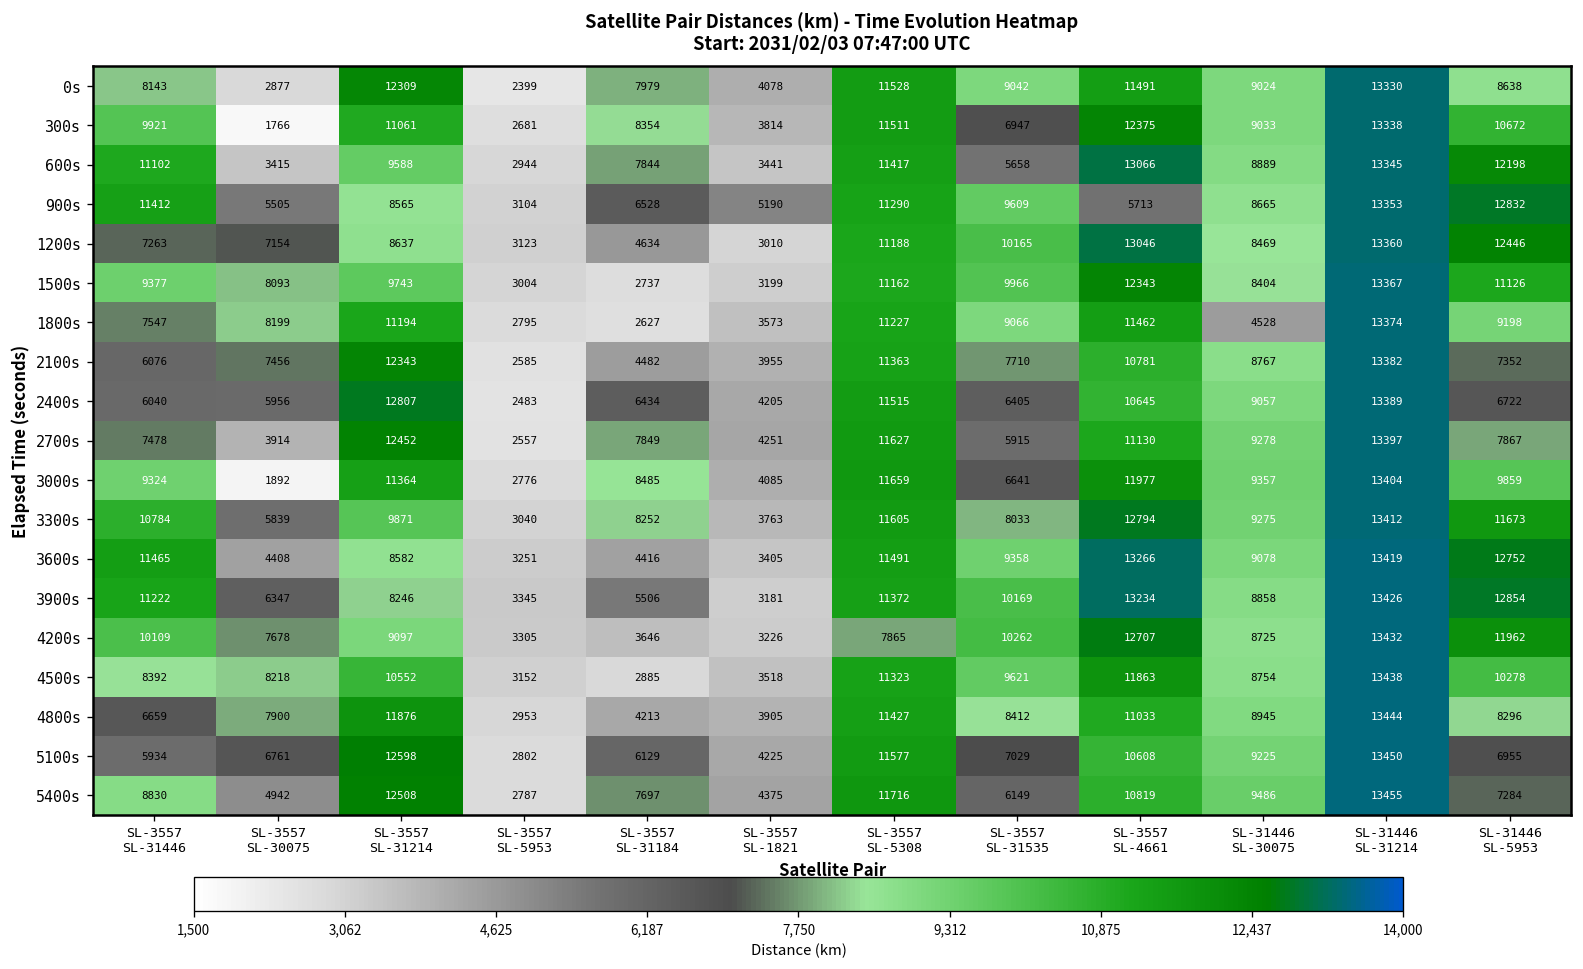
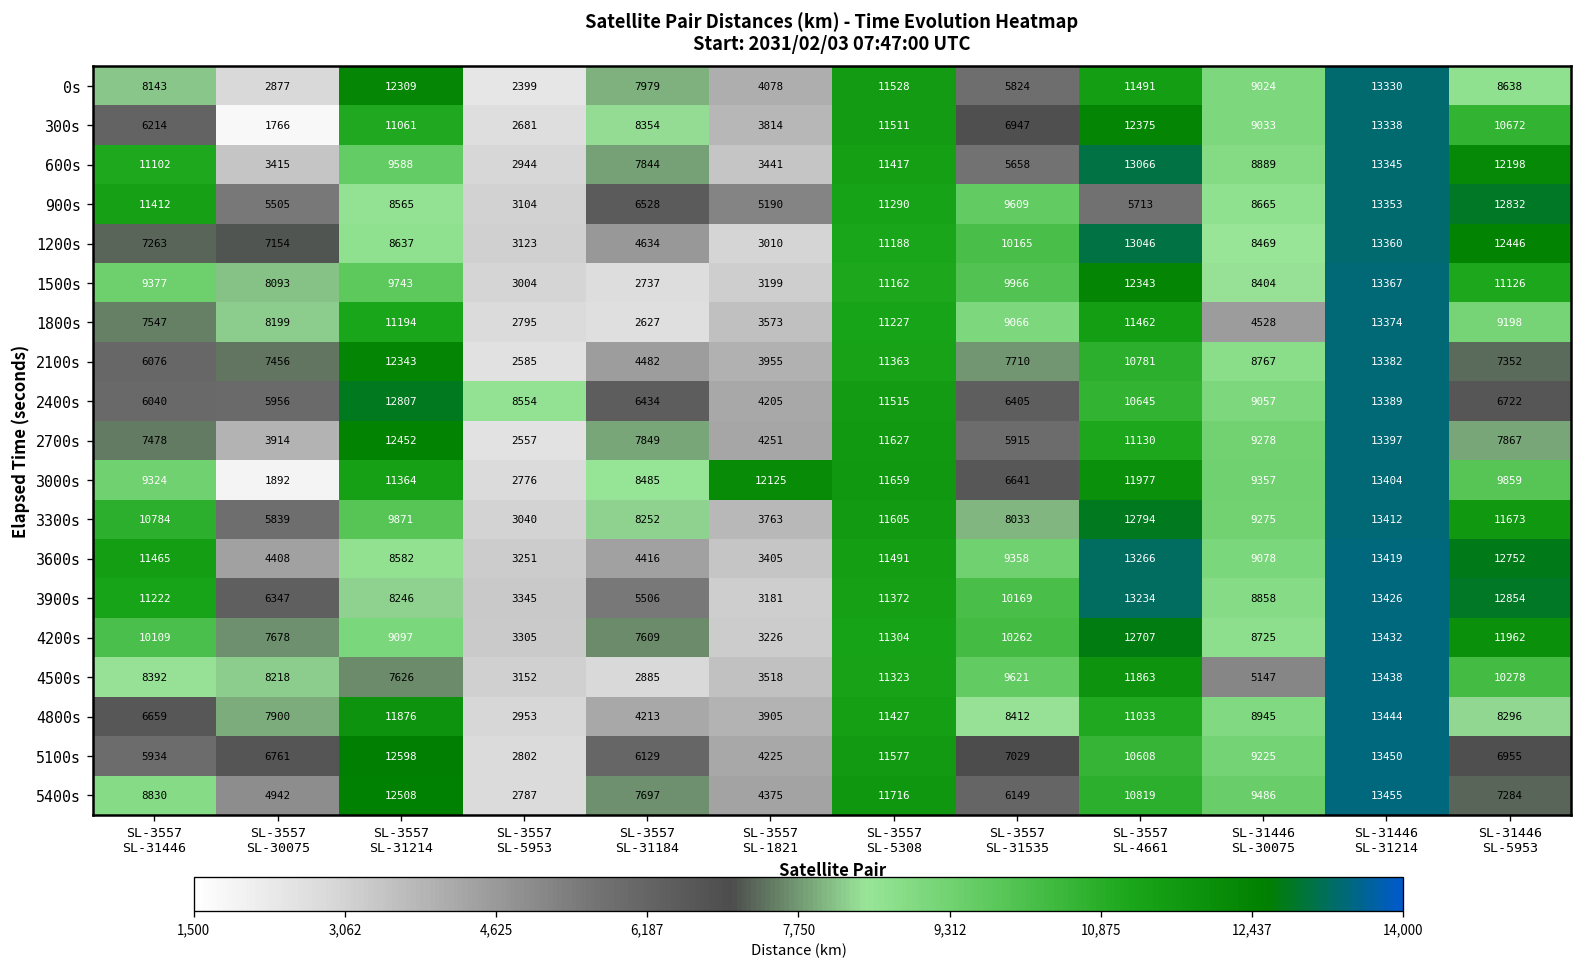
0s, SL-3557 SL-31535: 9042 -> 5824
300s, SL-3557 SL-31446: 9921 -> 6214
2400s, SL-3557 SL-5953: 2483 -> 8554
3000s, SL-3557 SL-1821: 4085 -> 12125
4200s, SL-3557 SL-31184: 3646 -> 7609
4200s, SL-3557 SL-5308: 7865 -> 11304
4500s, SL-3557 SL-31214: 10552 -> 7626
4500s, SL-31446 SL-30075: 8754 -> 5147
